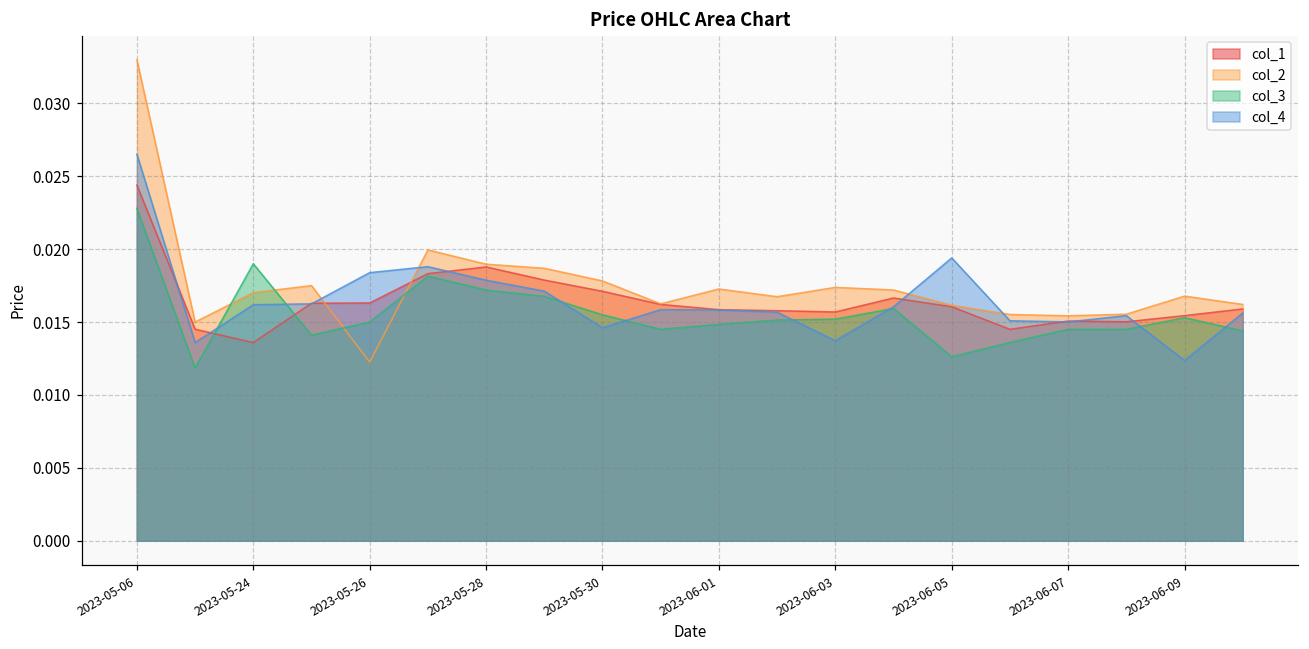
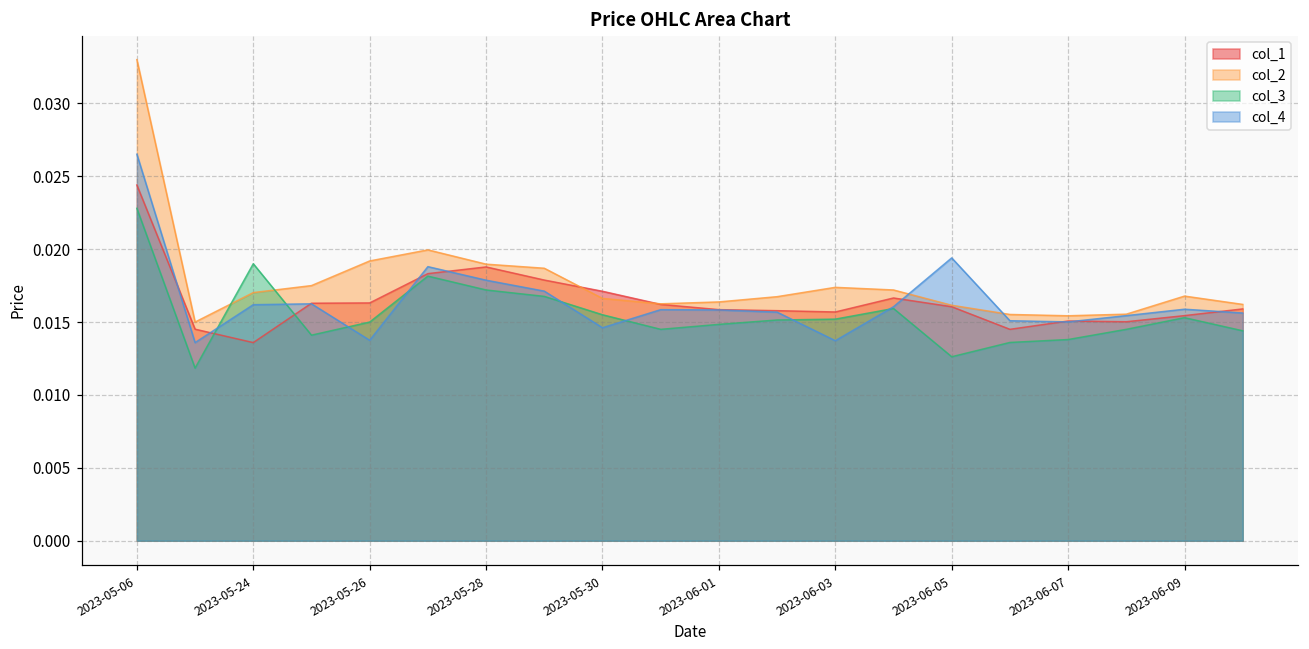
col_2, 2023-05-26: 0.0123 -> 0.0192
col_4, 2023-05-26: 0.0184 -> 0.0138
col_2, 2023-05-30: 0.0178 -> 0.0166
col_2, 2023-06-01: 0.0173 -> 0.0164
col_3, 2023-06-07: 0.0145 -> 0.0138
col_4, 2023-06-09: 0.0124 -> 0.0159
